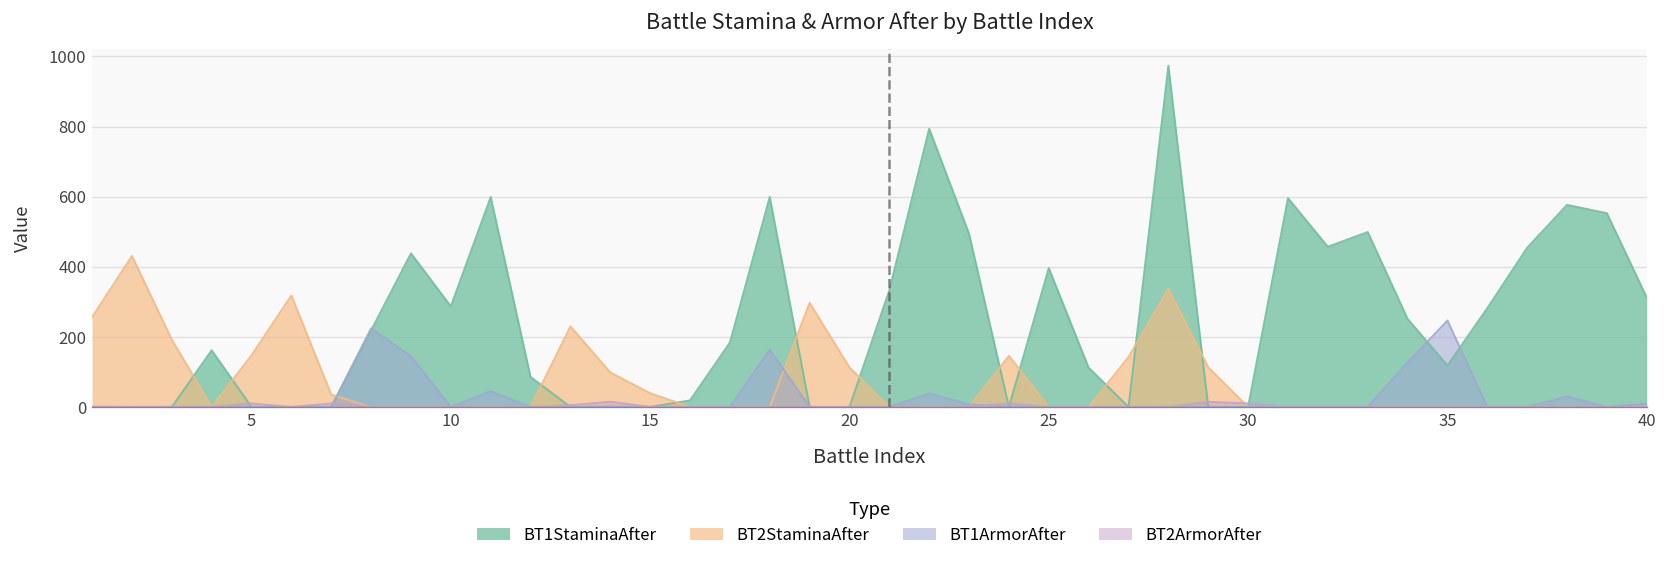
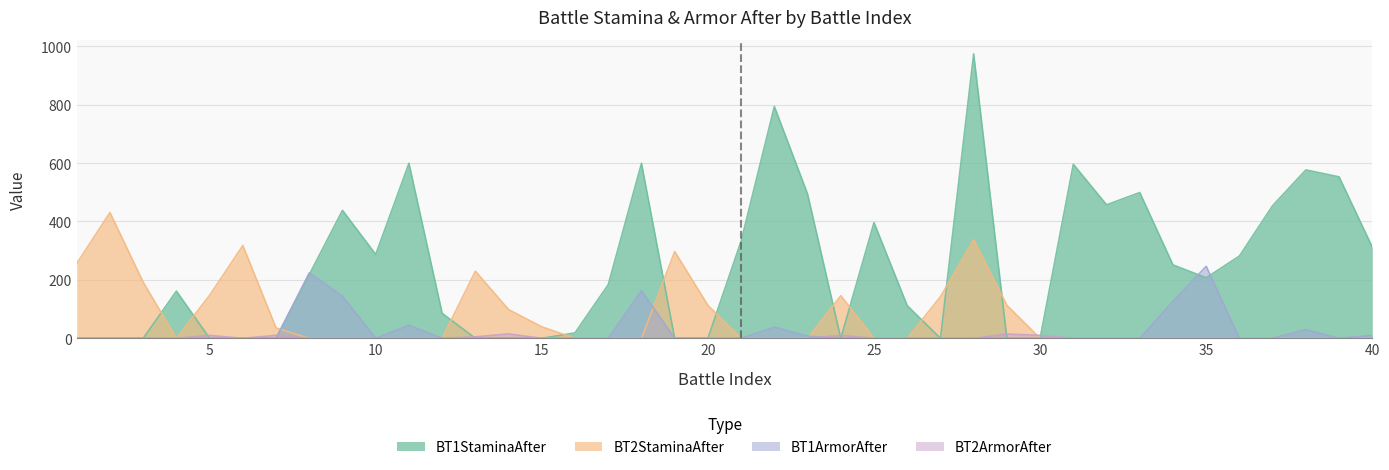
BT1StaminaAfter, 35: 120 -> 210
